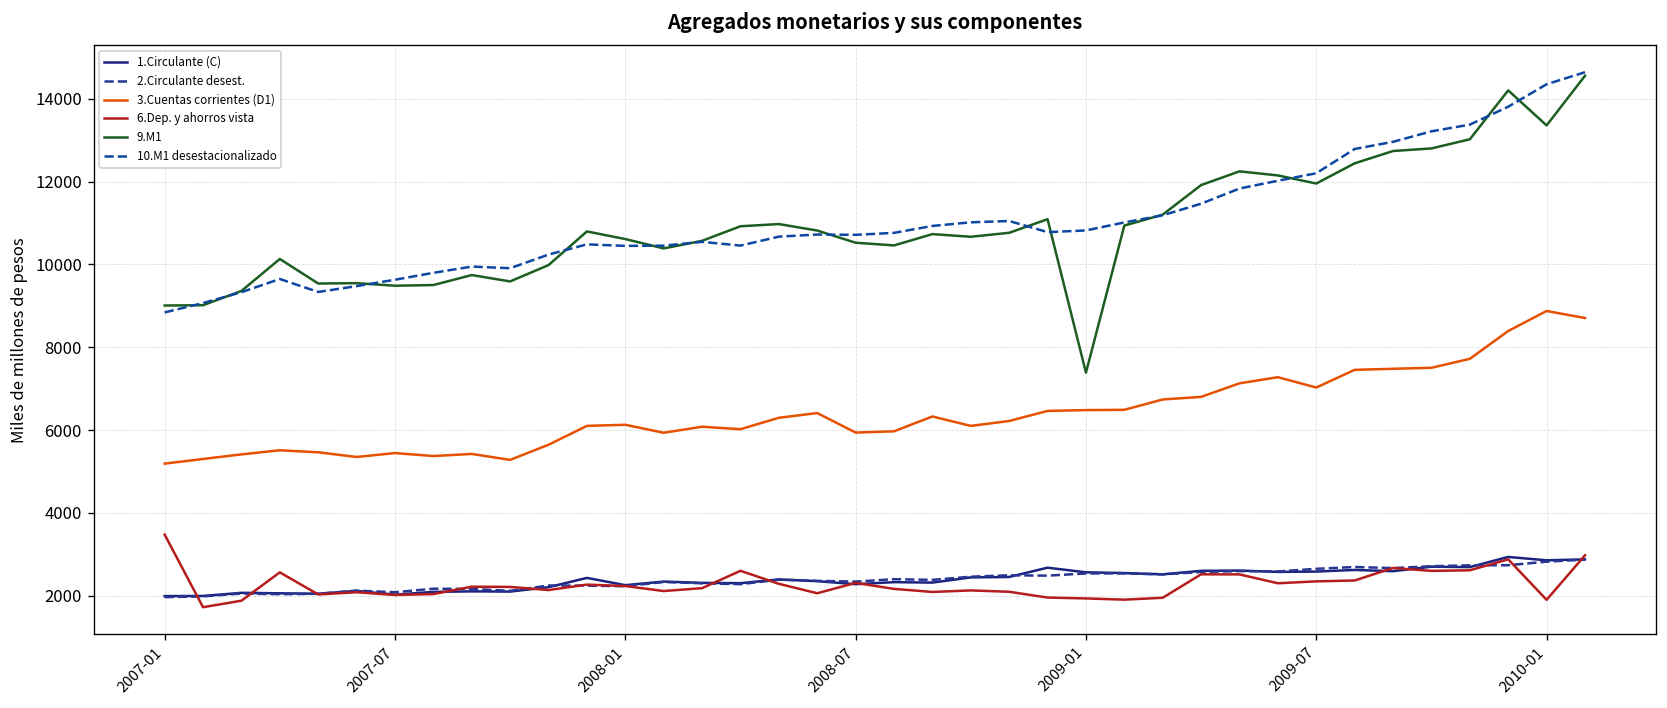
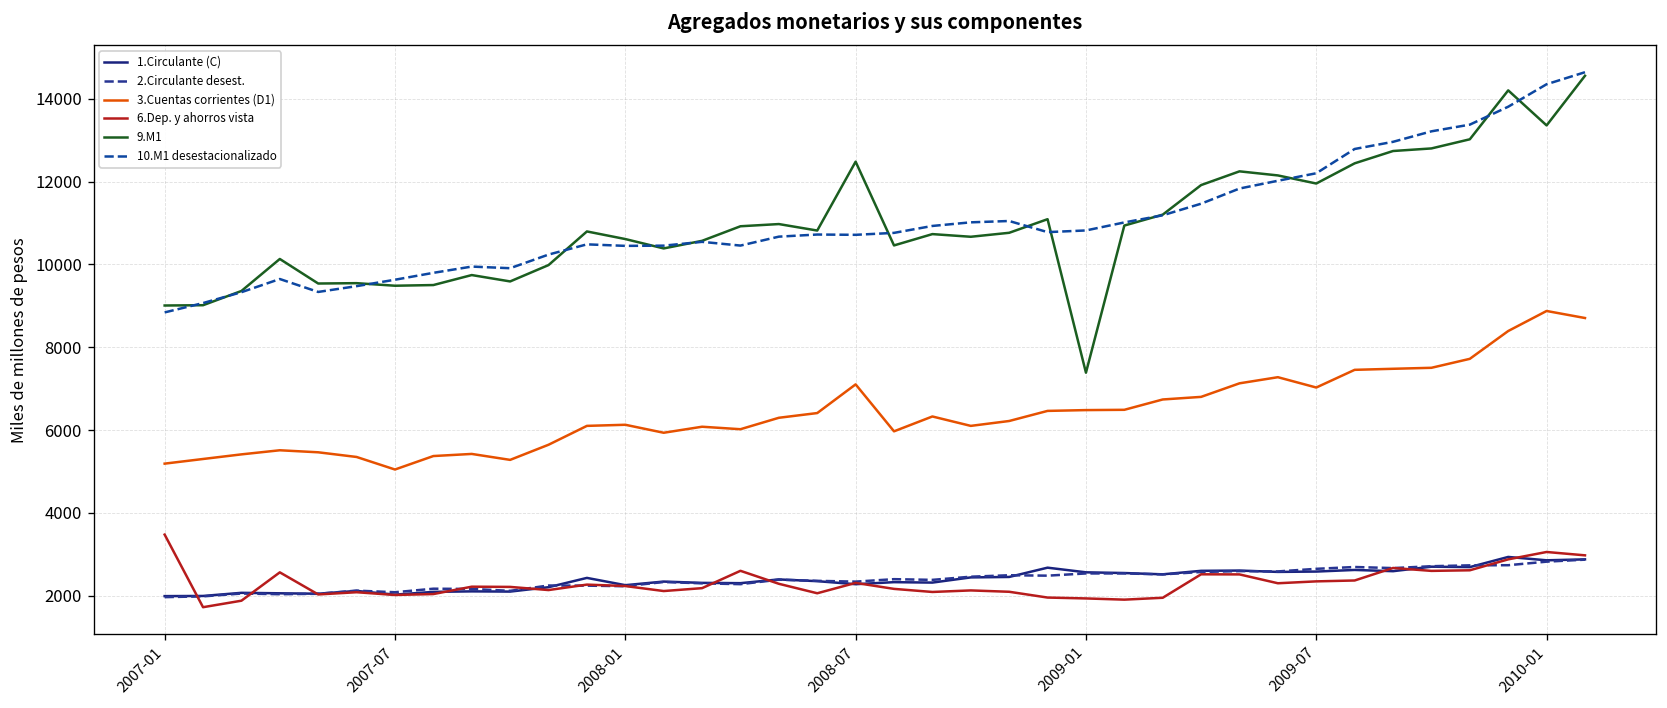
3.Cuentas corrientes (D1), 2007-07: 5400 -> 5000
3.Cuentas corrientes (D1), 2008-07: 5900 -> 7100
9.M1, 2008-07: 10500 -> 12500
6.Dep. y ahorros vista, 2010-01: 1900 -> 3100
